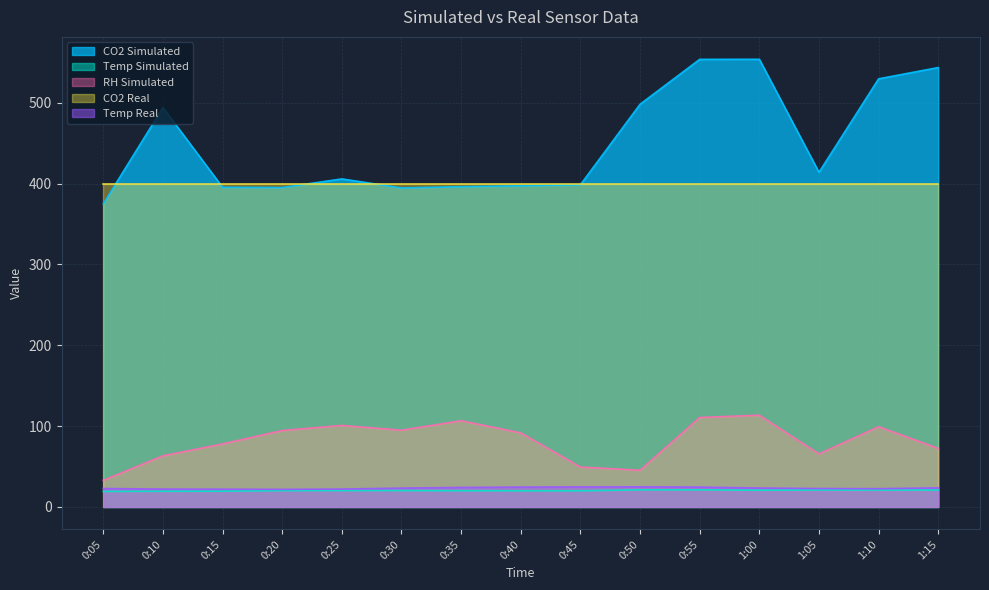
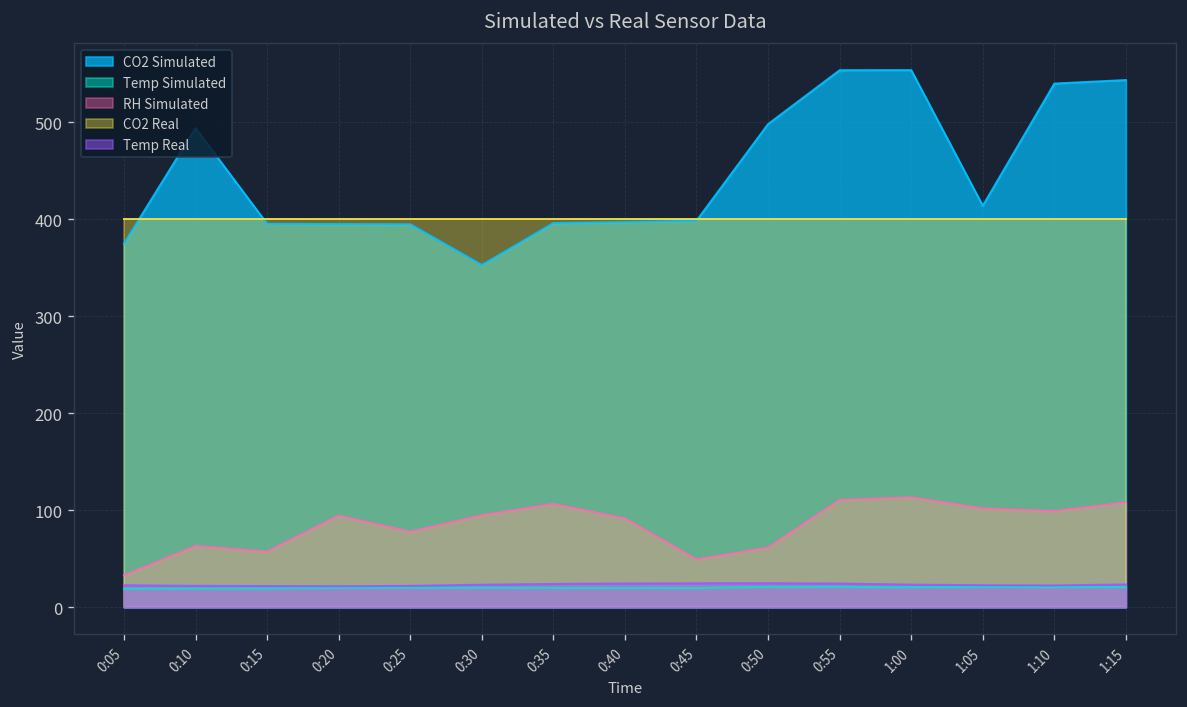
RH Simulated, 0:15: 80 -> 60
CO2 Simulated, 0:25: 410 -> 390
RH Simulated, 0:25: 100 -> 80
CO2 Simulated, 0:30: 390 -> 350
RH Simulated, 0:50: 50 -> 60
RH Simulated, 1:05: 70 -> 100
CO2 Simulated, 1:10: 530 -> 540
RH Simulated, 1:15: 70 -> 110
